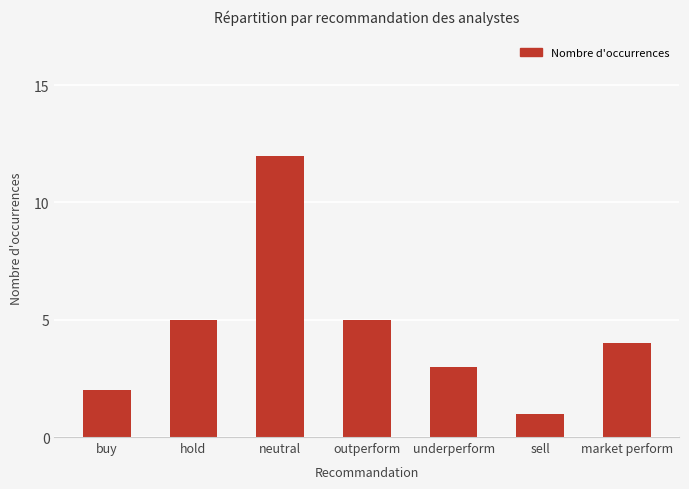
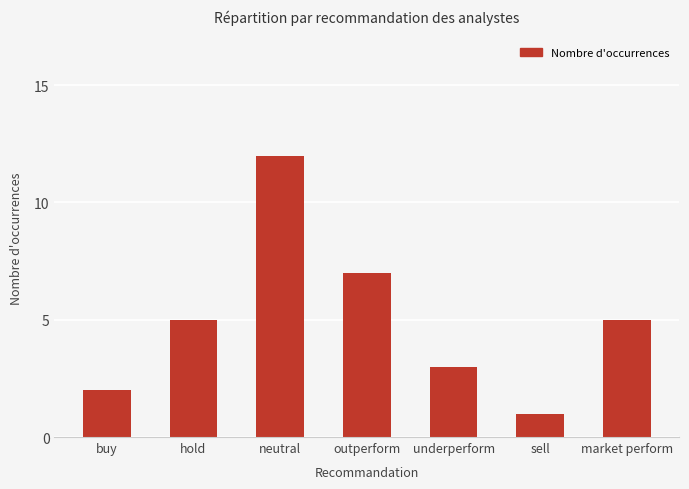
outperform: 5 -> 7
market perform: 4 -> 5
